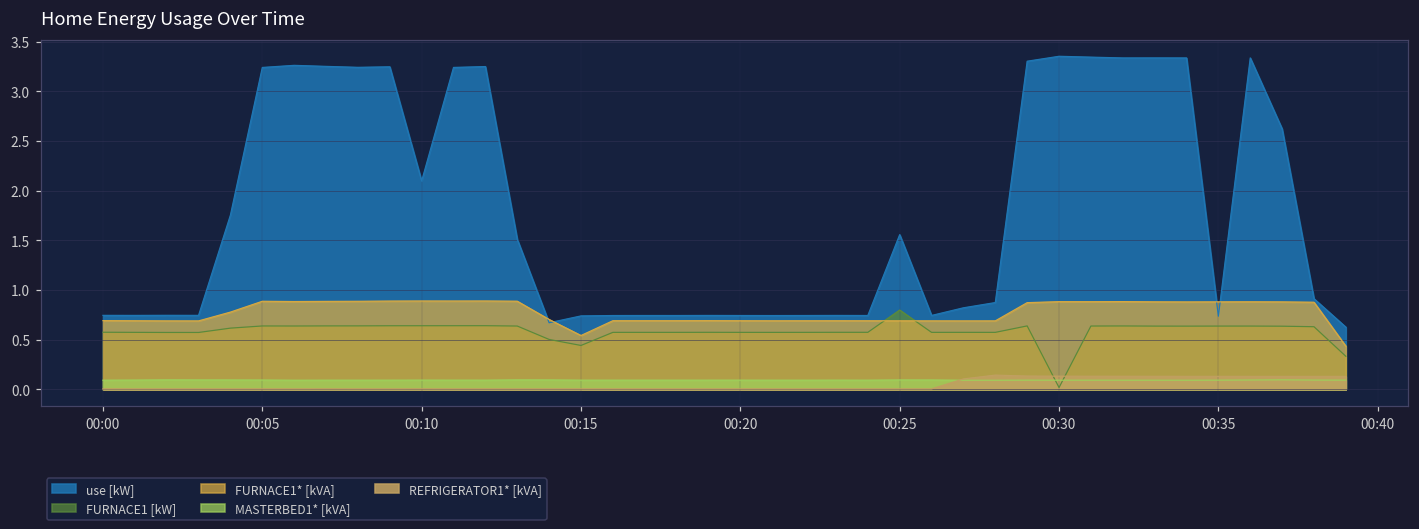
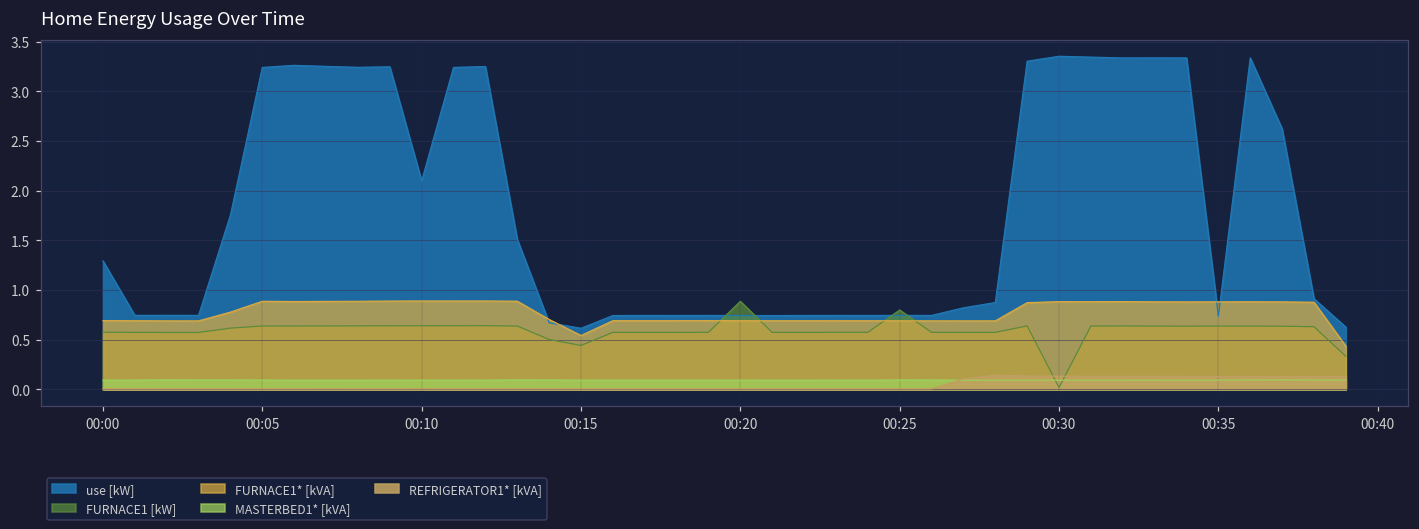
use [kW], 00:00: 0.7 -> 1.3
use [kW], 00:15: 0.7 -> 0.6
FURNACE1 [kW], 00:20: 0.6 -> 0.9
use [kW], 00:25: 1.6 -> 0.7
